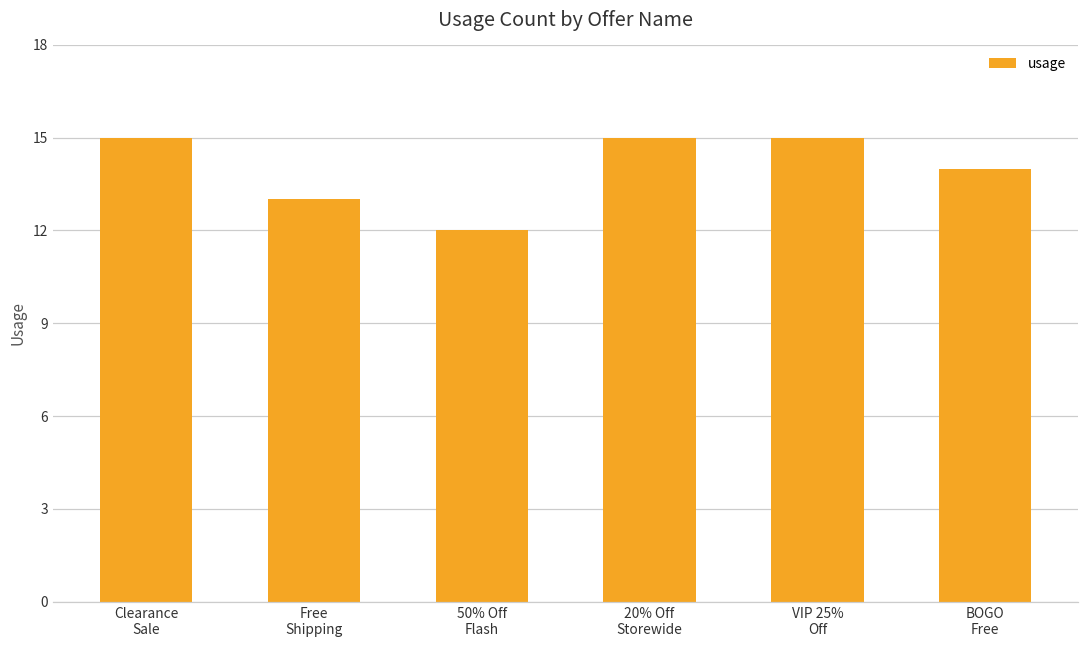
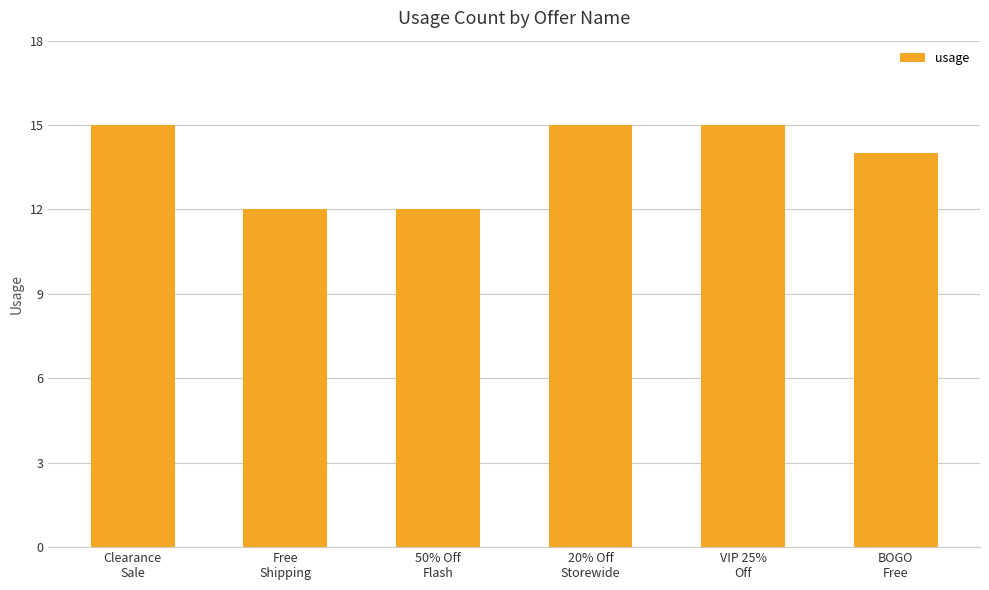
Free Shipping: 13 -> 12
